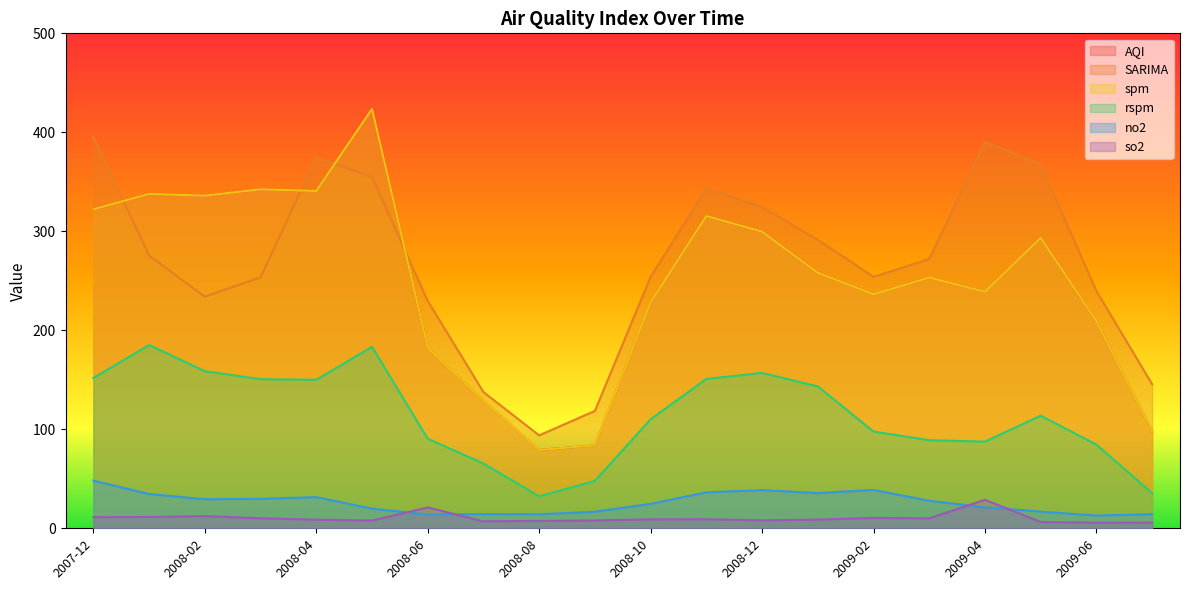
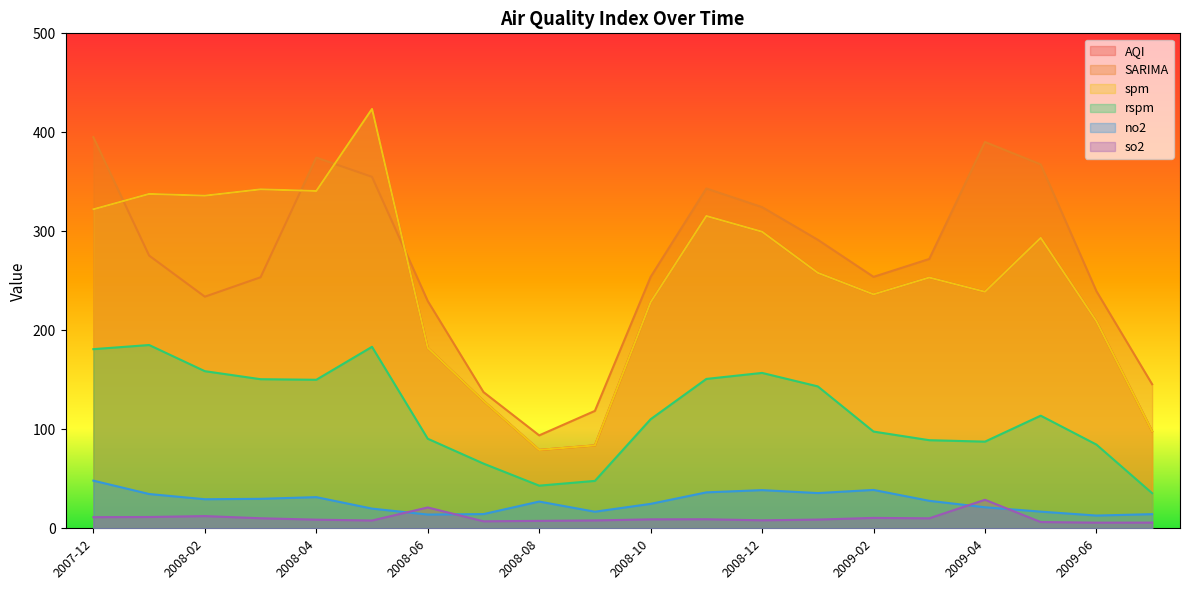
rspm, 2007-12: 150 -> 180
rspm, 2008-08: 30 -> 40
no2, 2008-08: 10 -> 30
